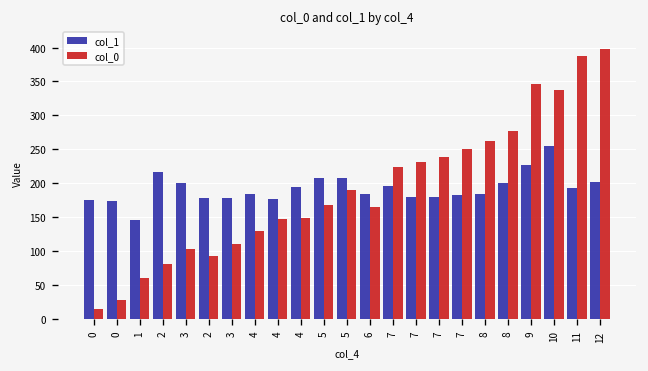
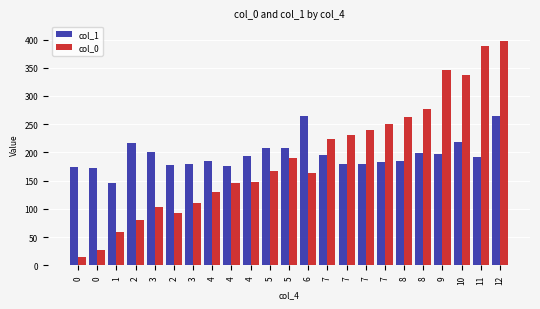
col_1, 6: 180 -> 260
col_1, 9: 230 -> 200
col_1, 10: 260 -> 220
col_1, 12: 200 -> 260
